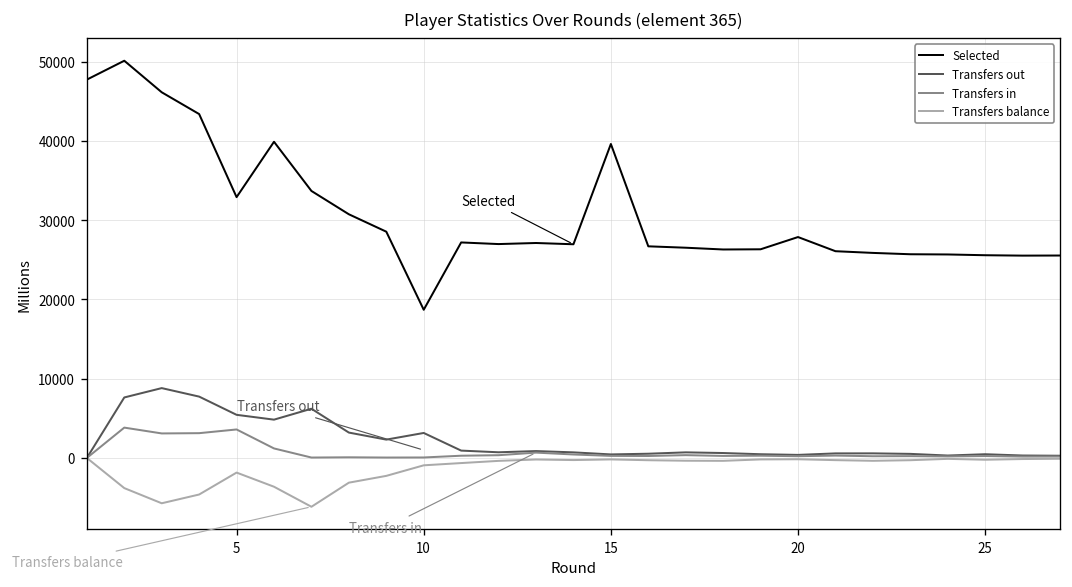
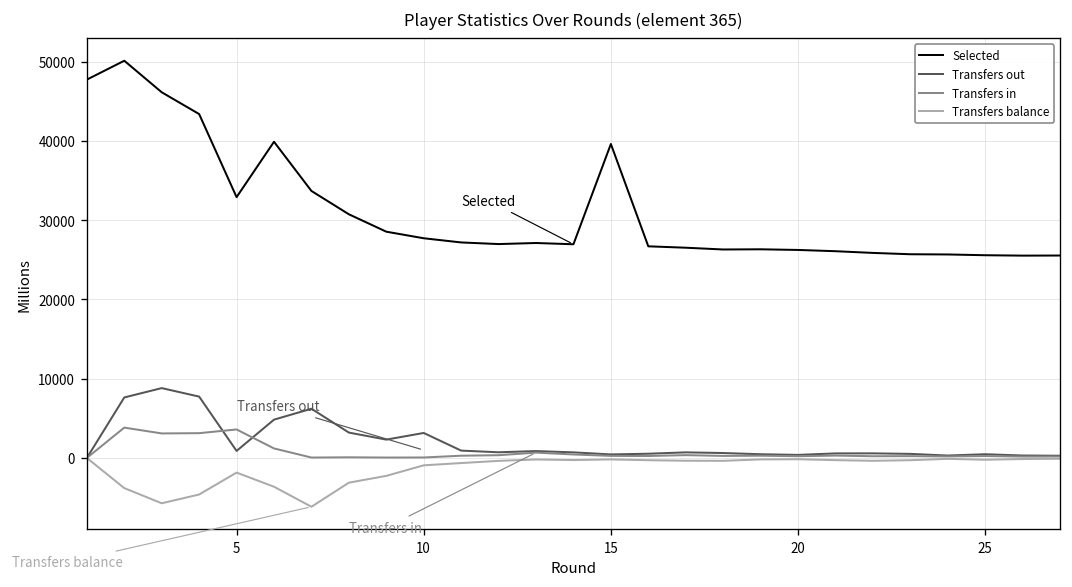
Transfers out, 5: 5000 -> 1000
Selected, 10: 19000 -> 28000
Selected, 20: 28000 -> 26000
